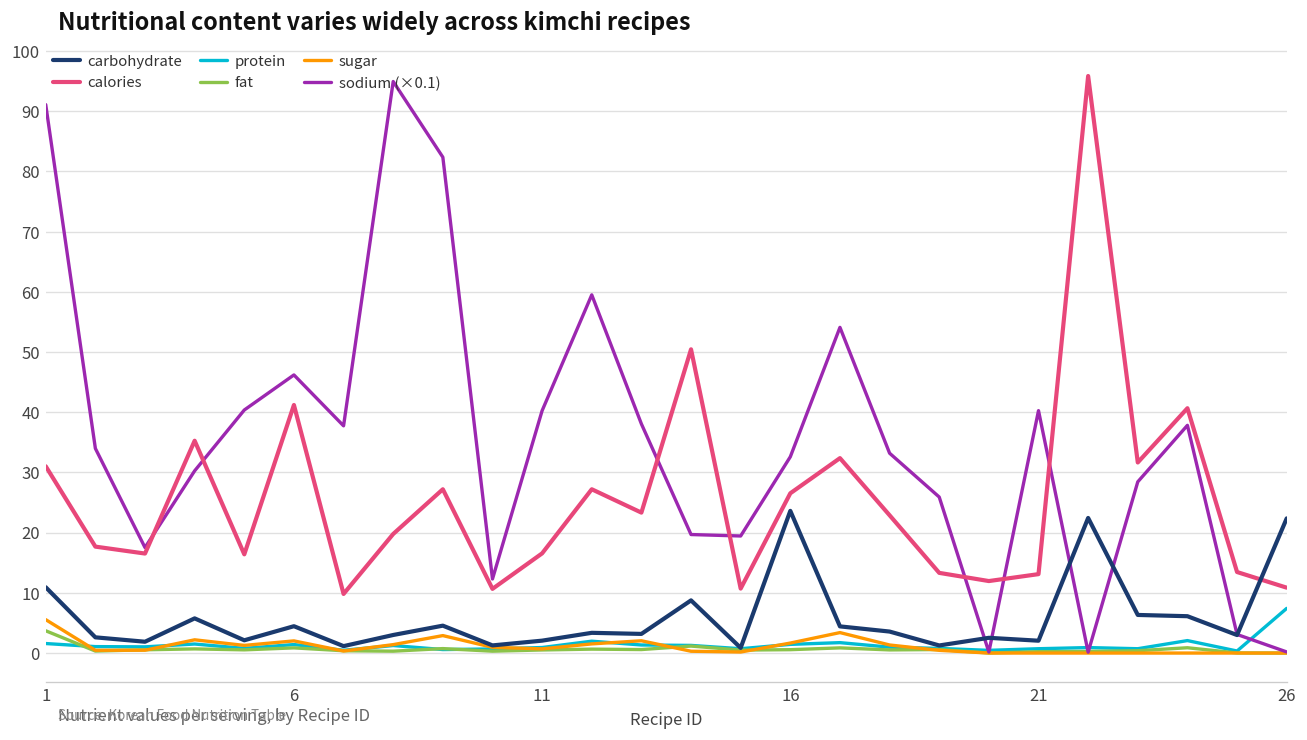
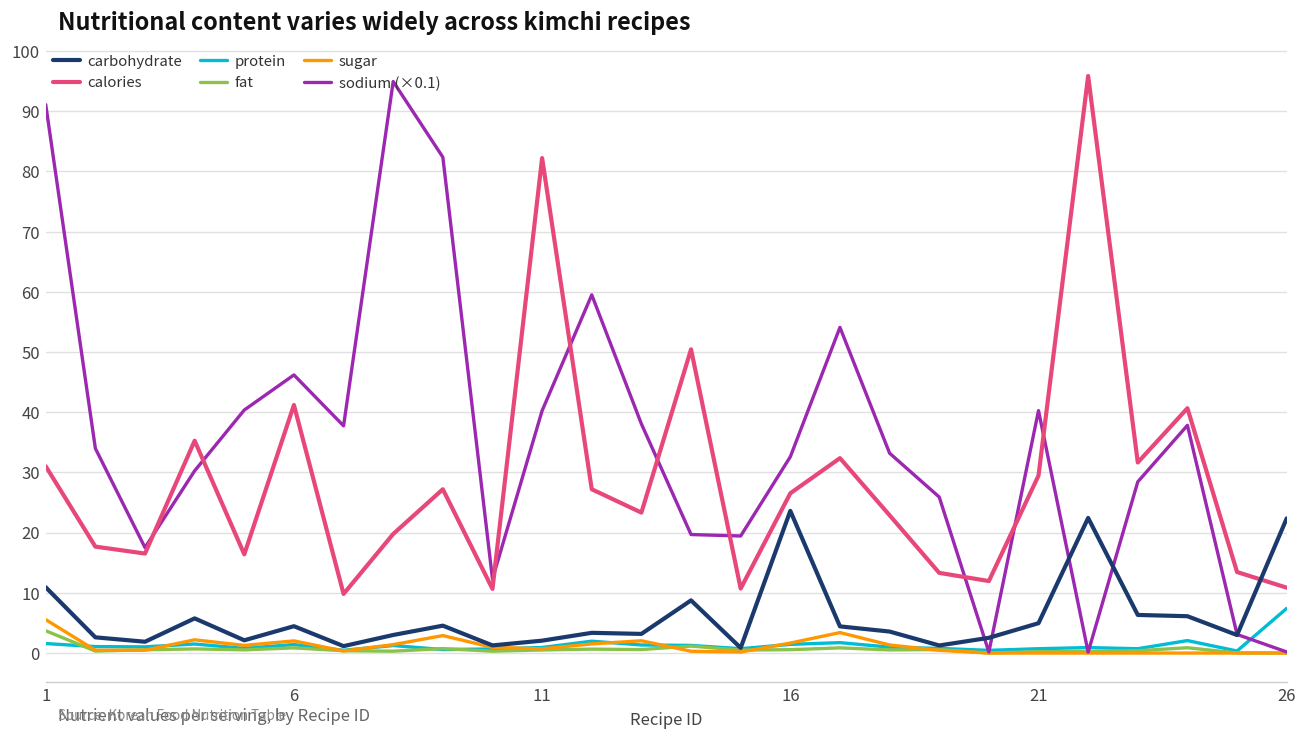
calories, 11: 17 -> 82
carbohydrate, 21: 2 -> 5
calories, 21: 13 -> 29
